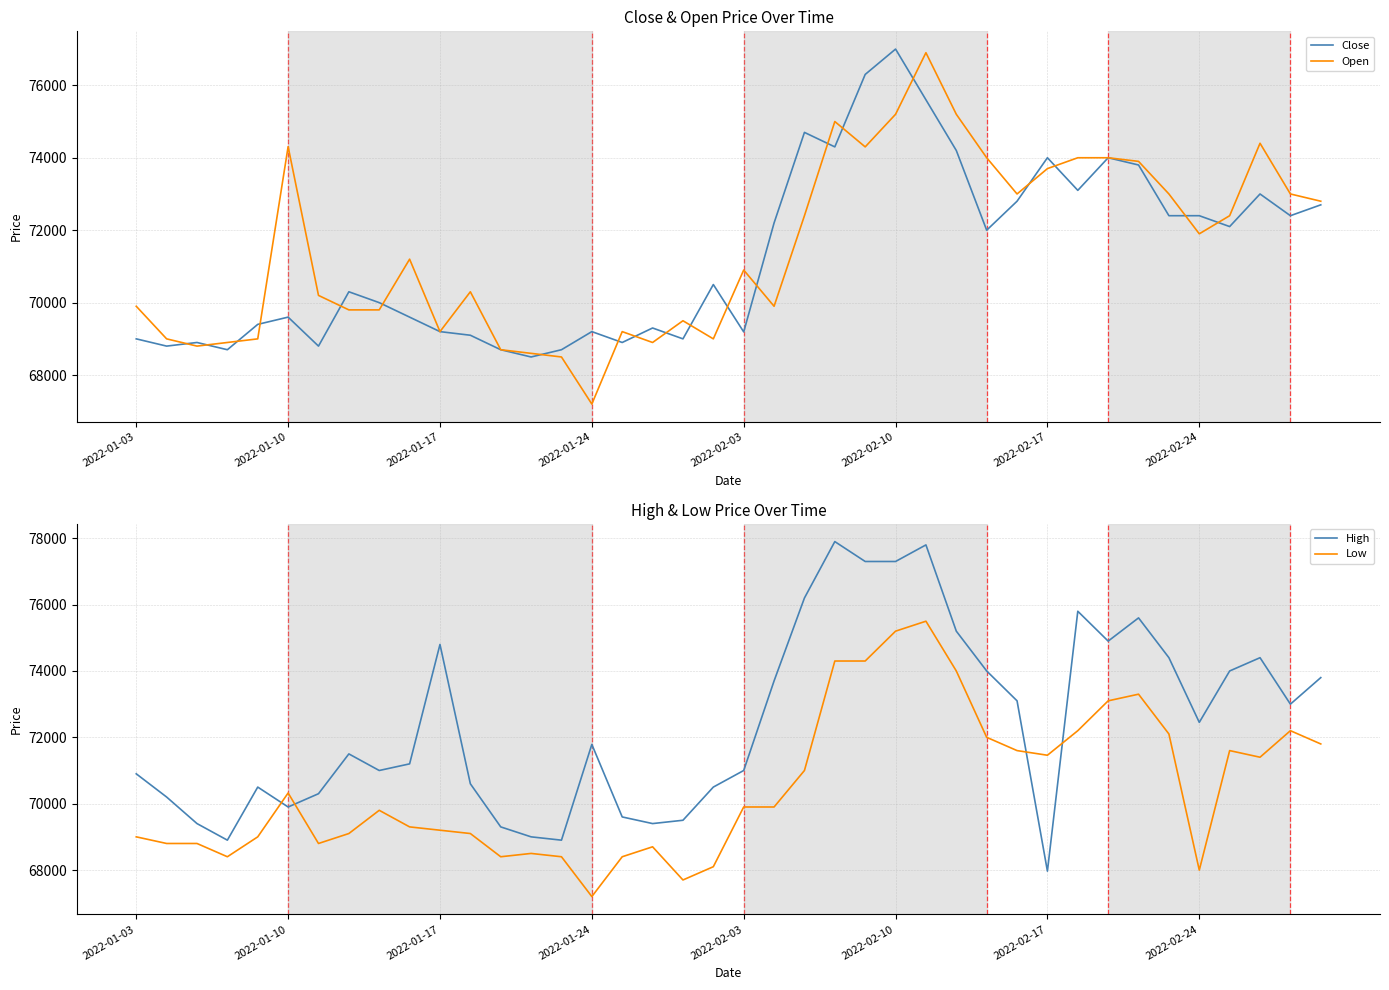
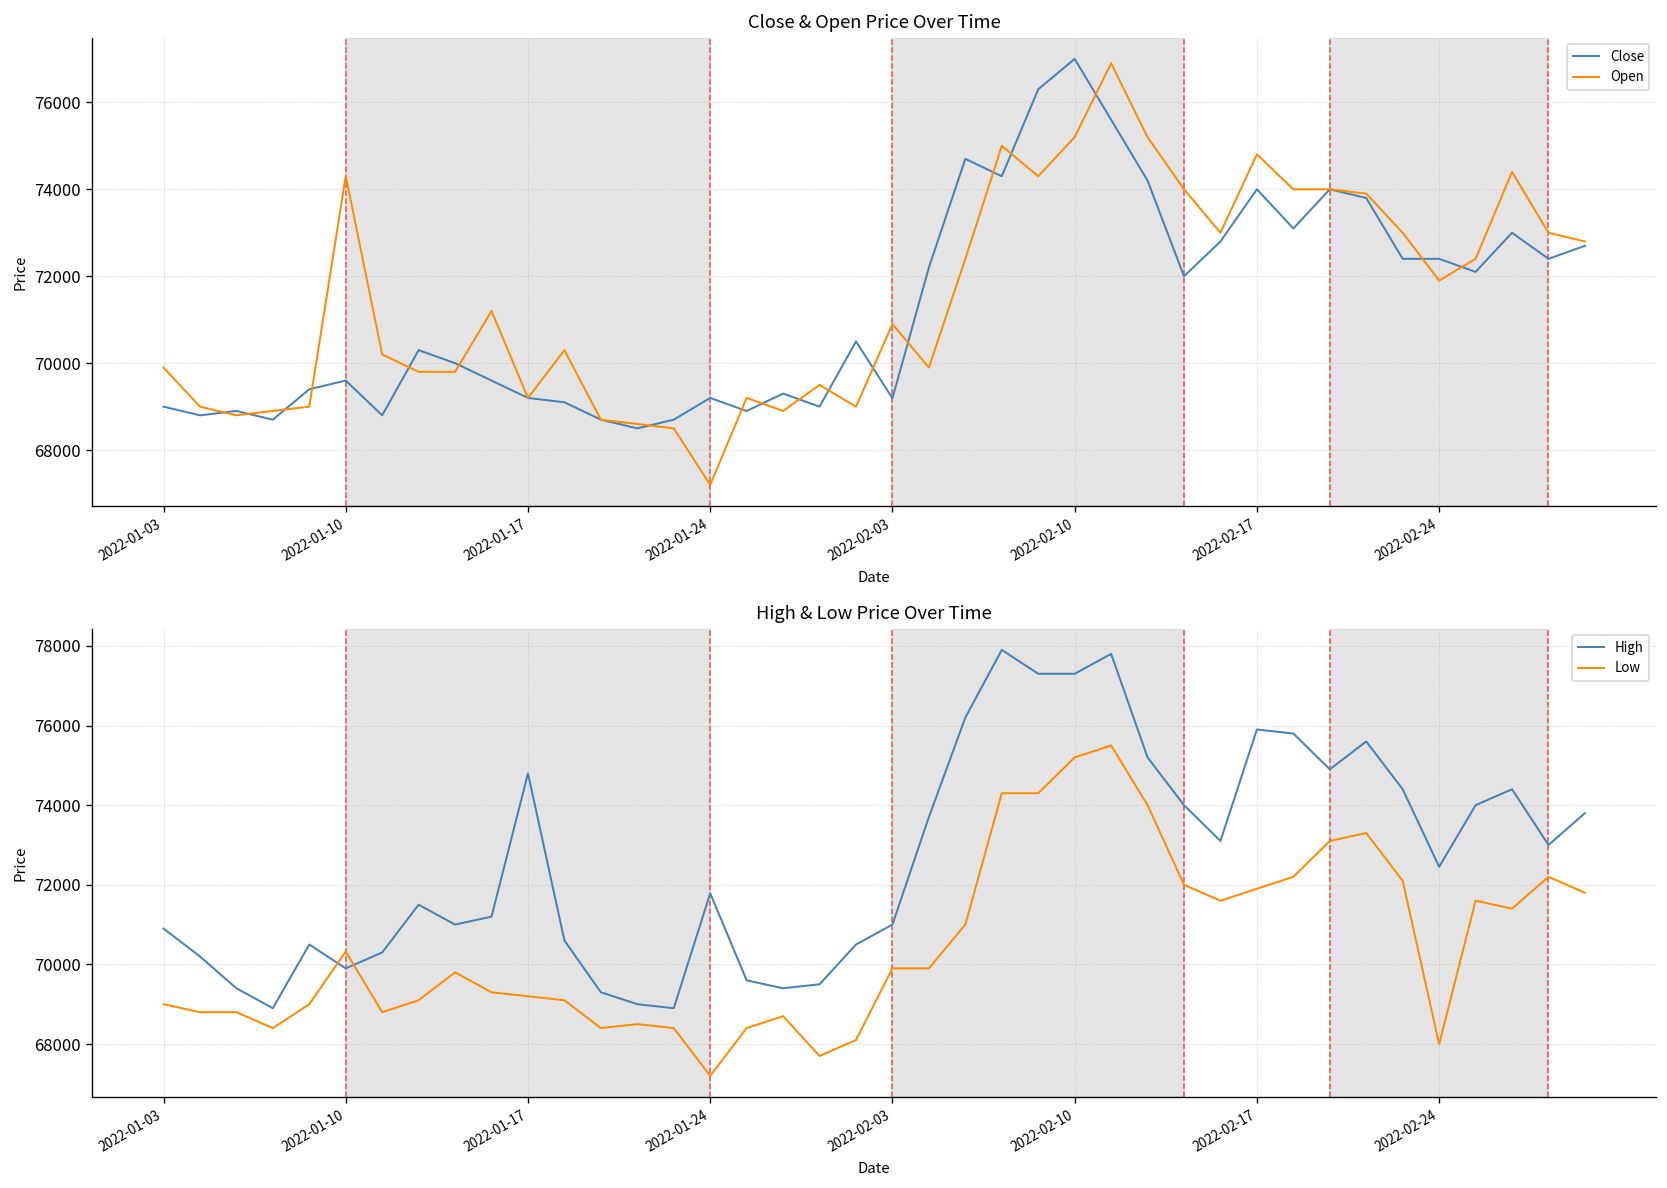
Close & Open Price Over Time, Open, 2022-02-17: 73700 -> 74800
High & Low Price Over Time, High, 2022-02-17: 68000 -> 75900
High & Low Price Over Time, Low, 2022-02-17: 71500 -> 71900
